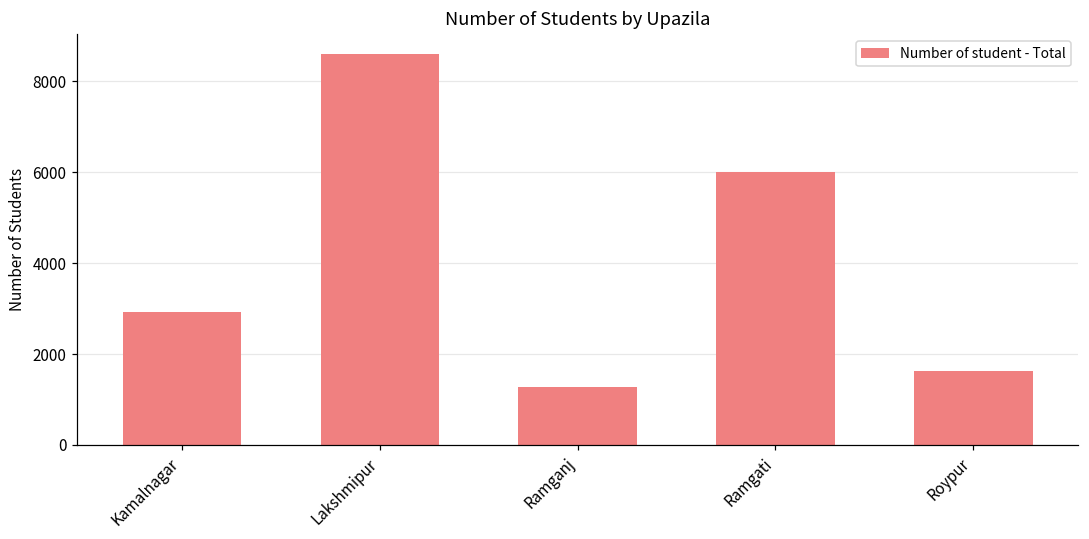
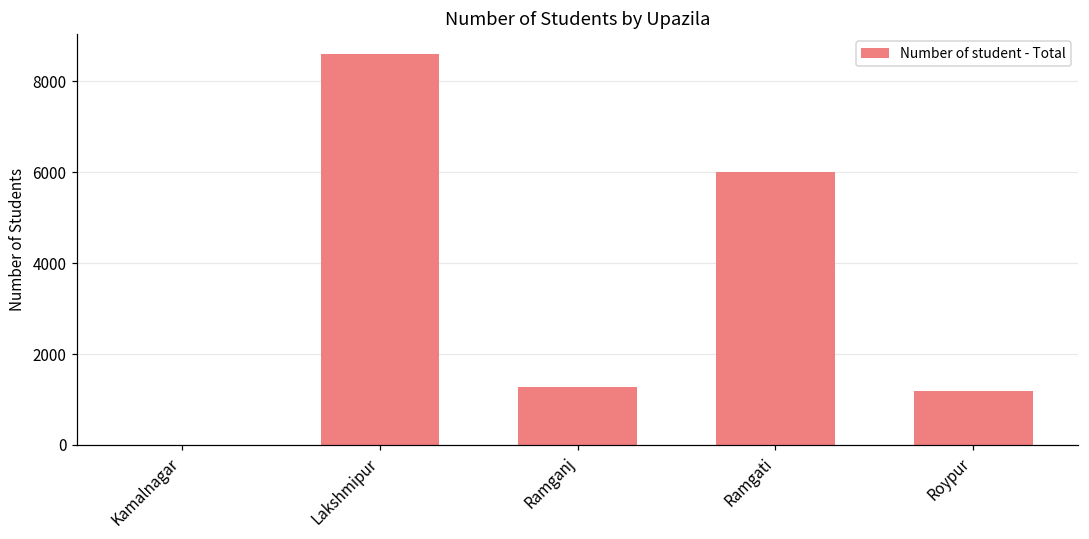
Kamalnagar: 2900 -> 0
Roypur: 1600 -> 1200
